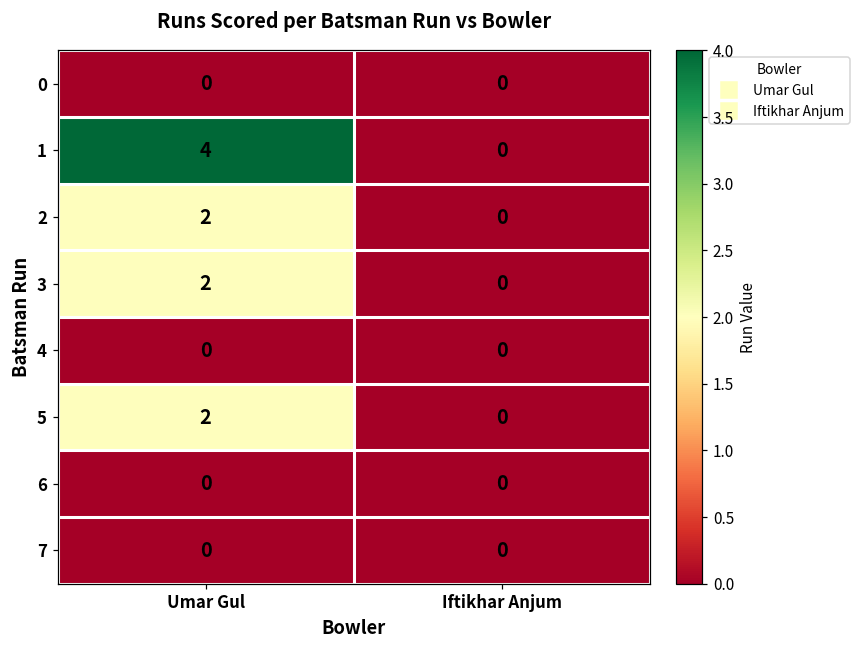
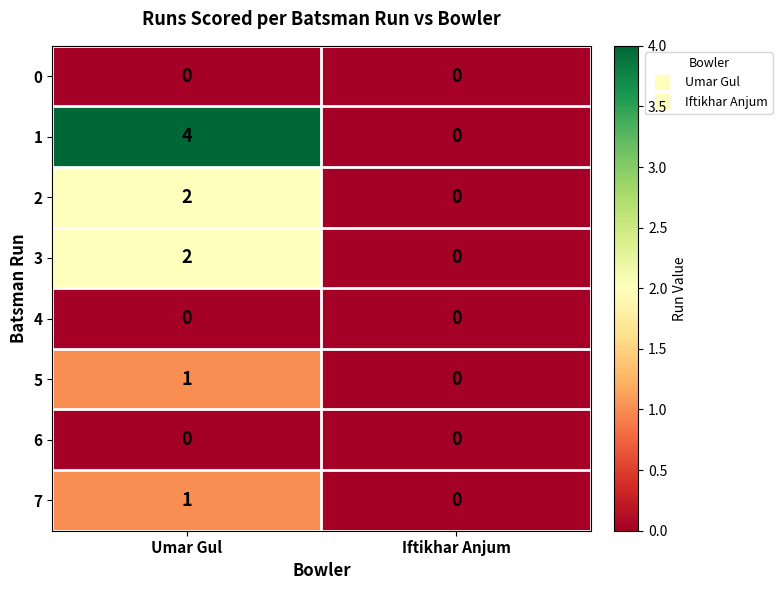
5, Umar Gul: 2 -> 1
7, Umar Gul: 0 -> 1
